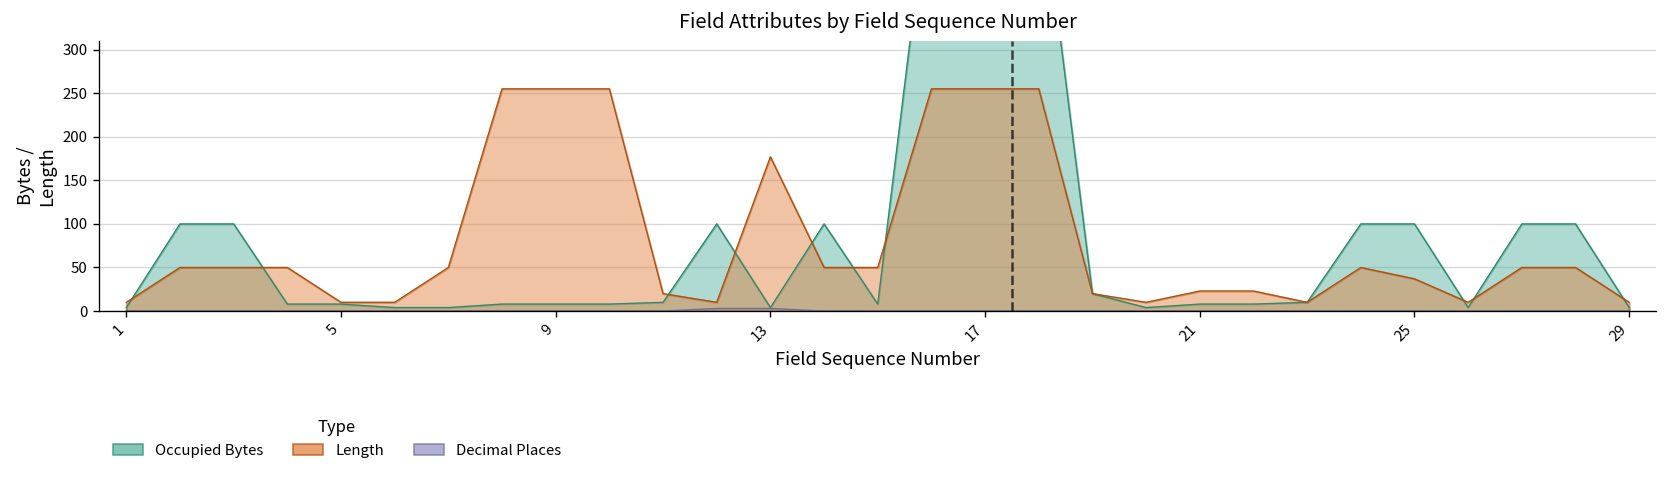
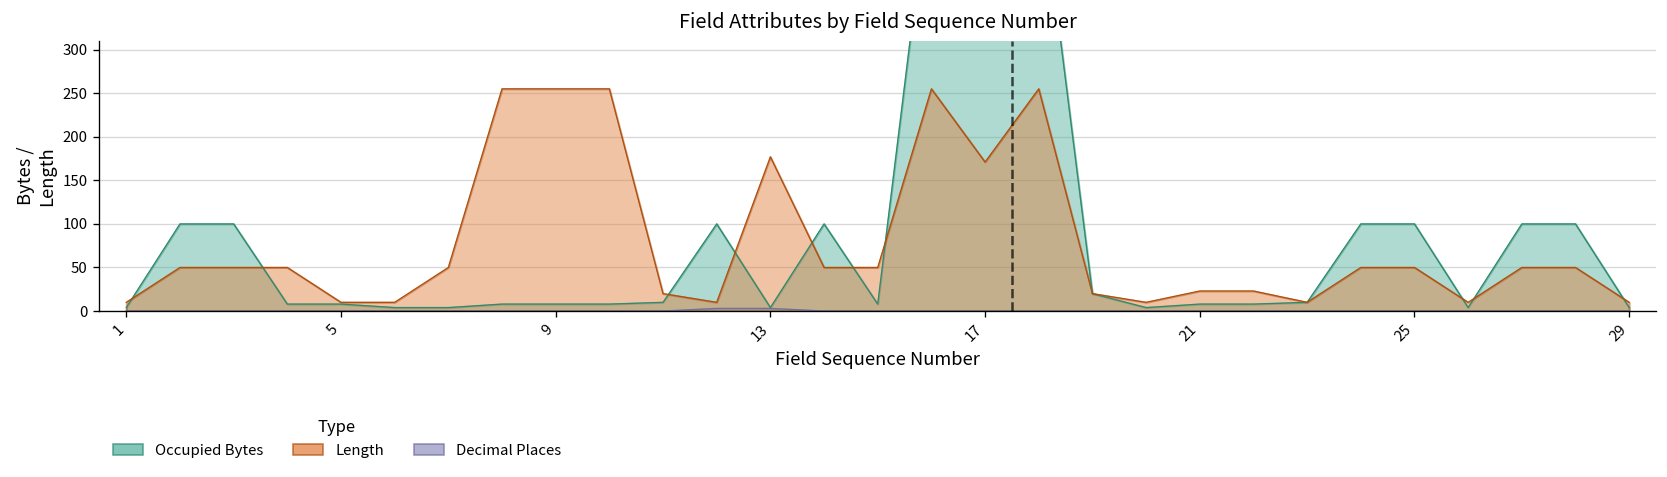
Length, 17: 260 -> 170
Length, 25: 40 -> 50
